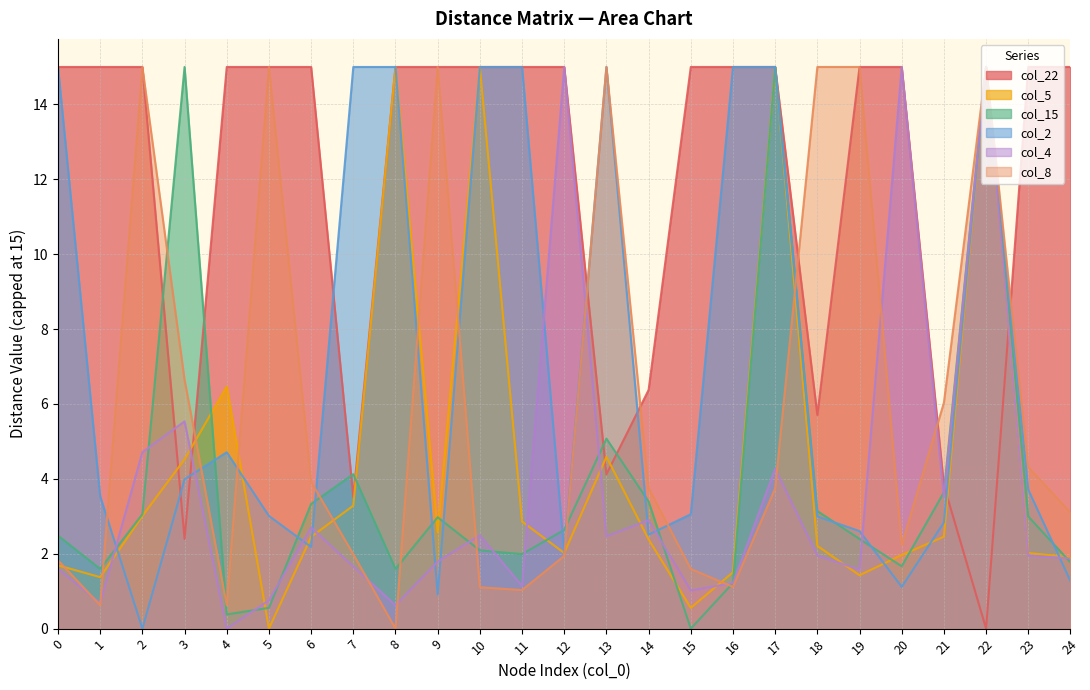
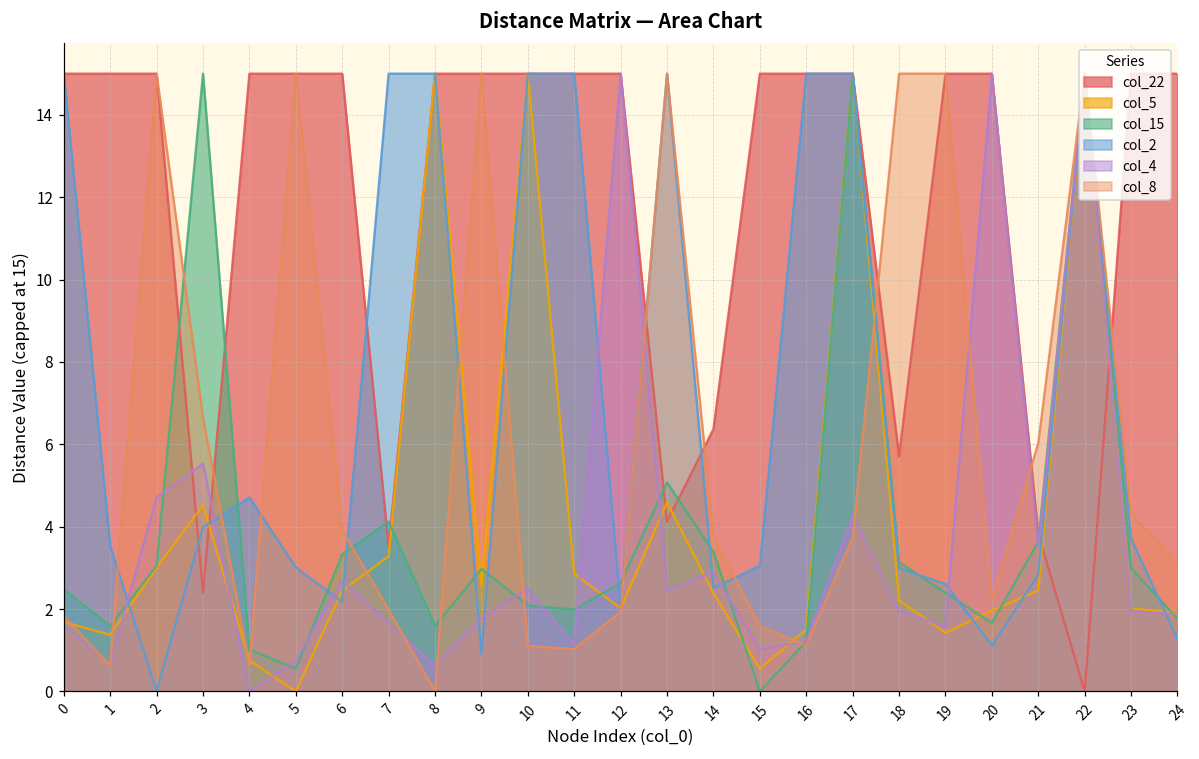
col_5, 4: 6.5 -> 0.8
col_15, 4: 0.4 -> 1.0
